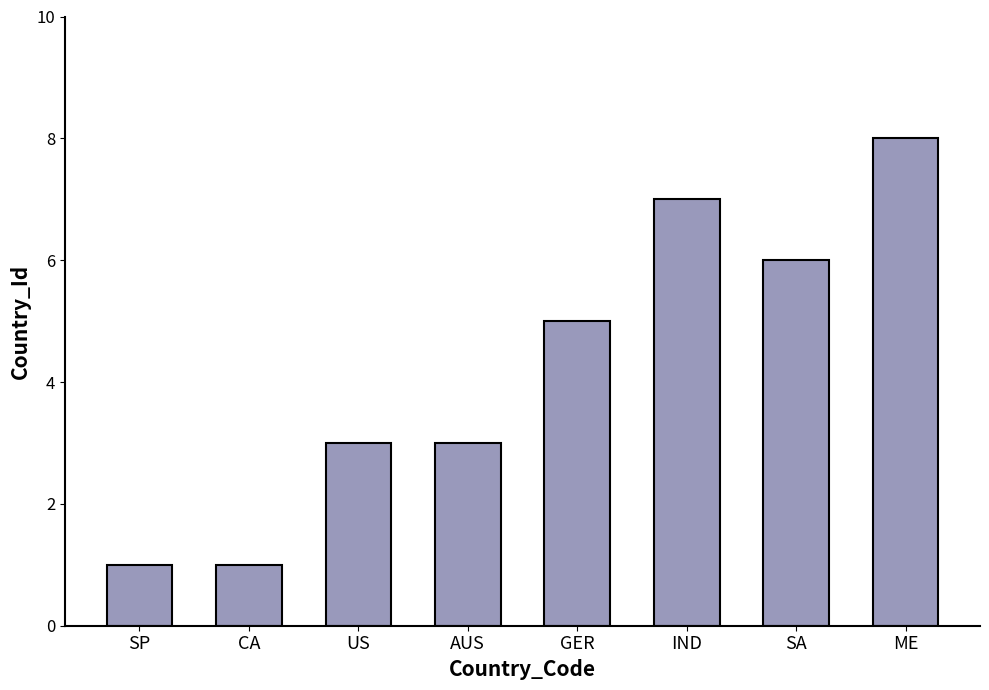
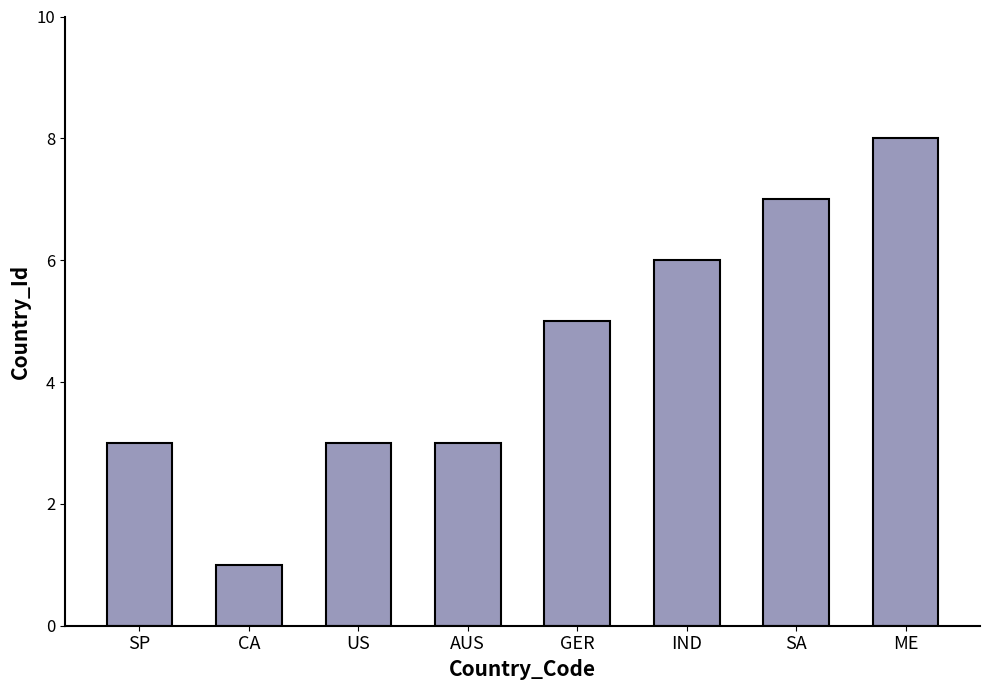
SP: 1 -> 3
IND: 7 -> 6
SA: 6 -> 7
